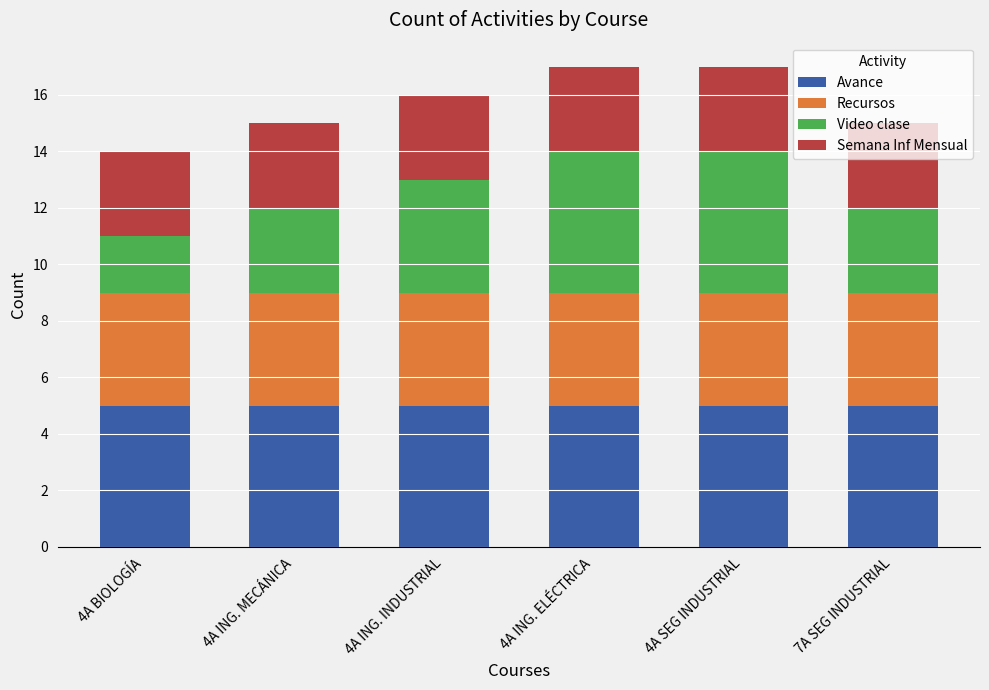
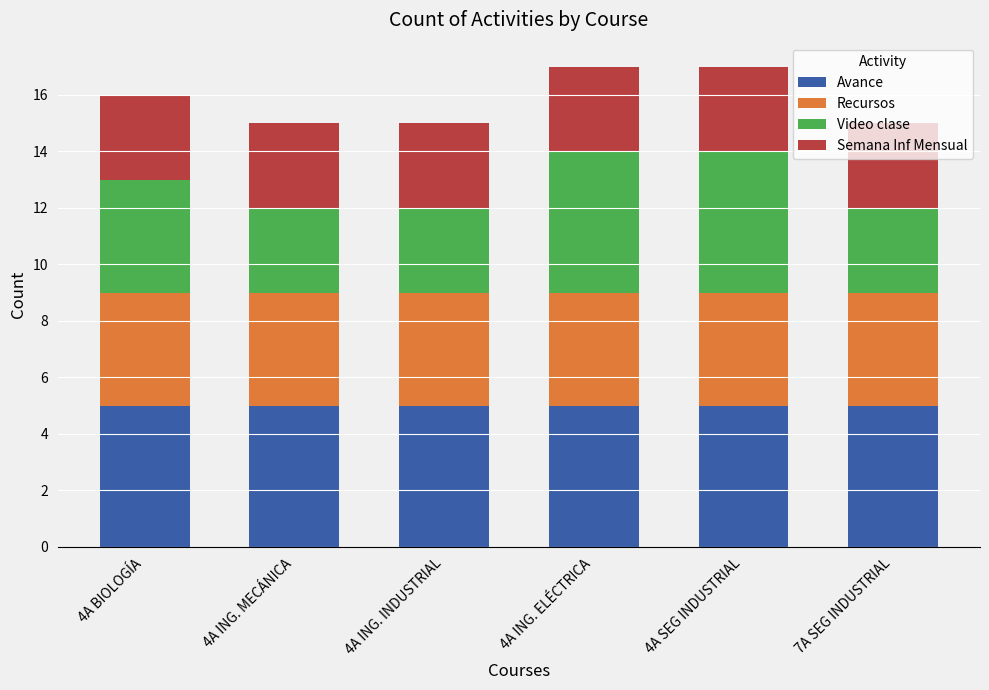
Video clase, 4A BIOLOGÍA: 2 -> 4
Video clase, 4A ING. INDUSTRIAL: 4 -> 3
